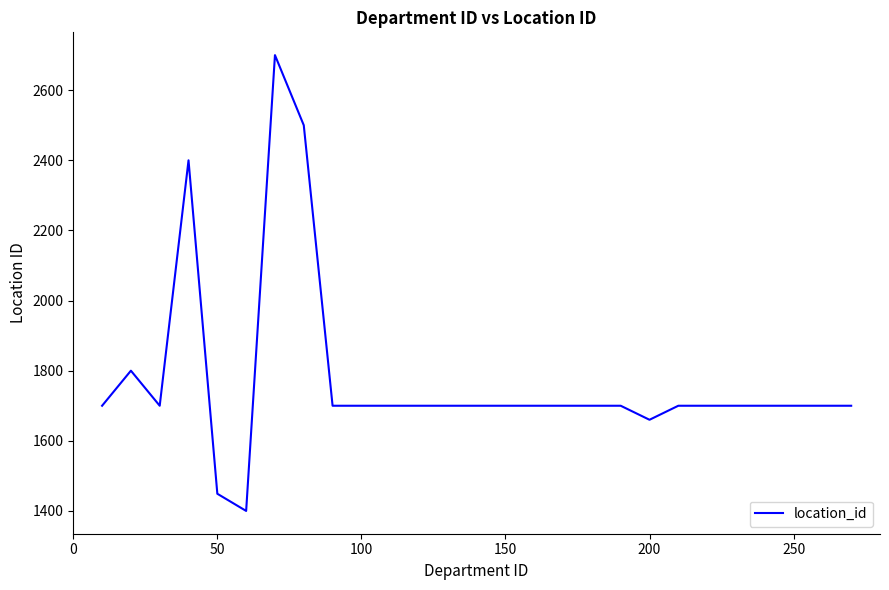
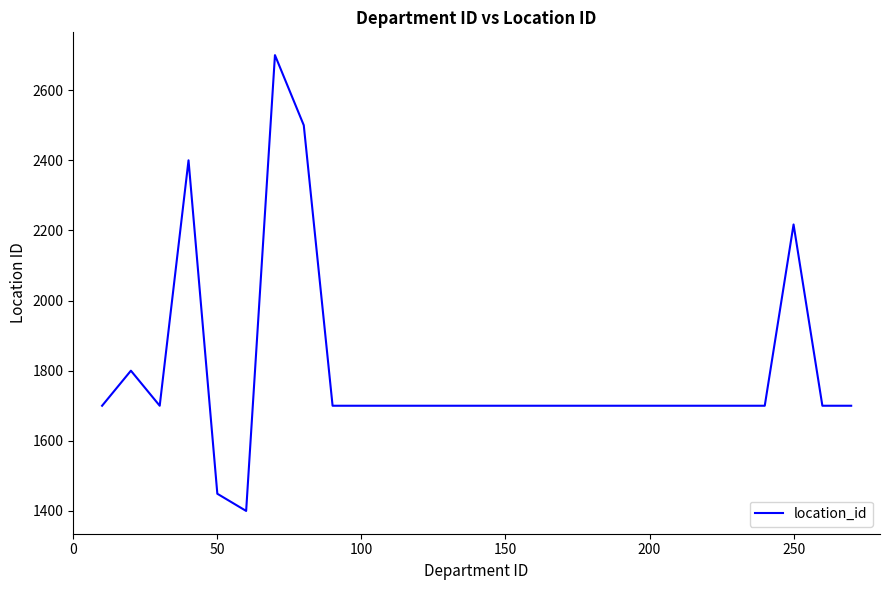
200: 1660 -> 1700
250: 1700 -> 2220
